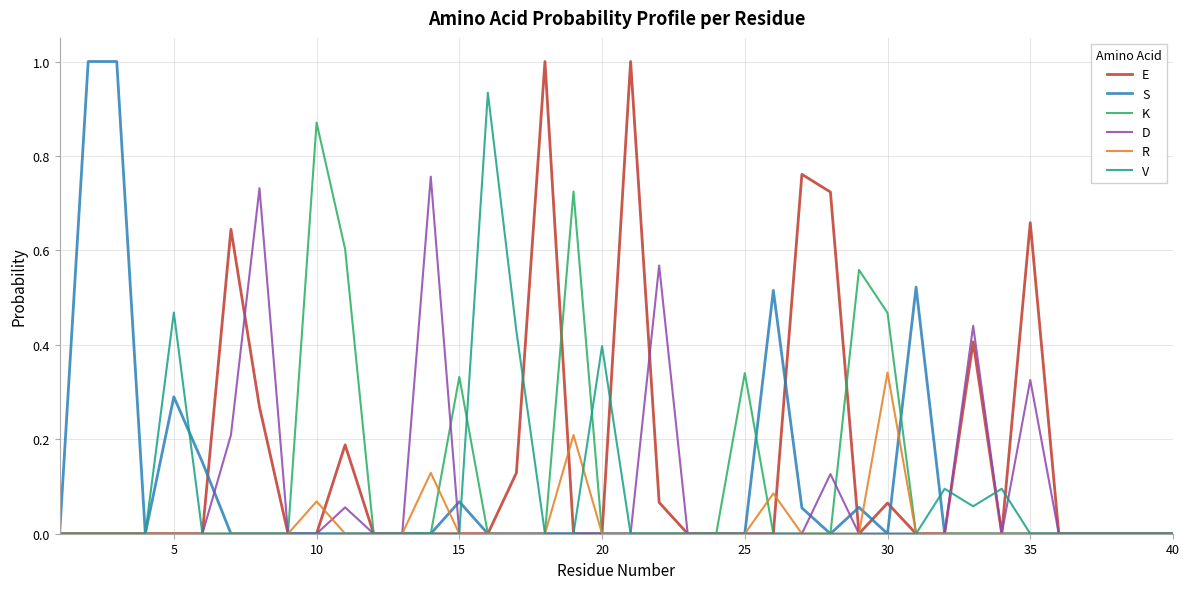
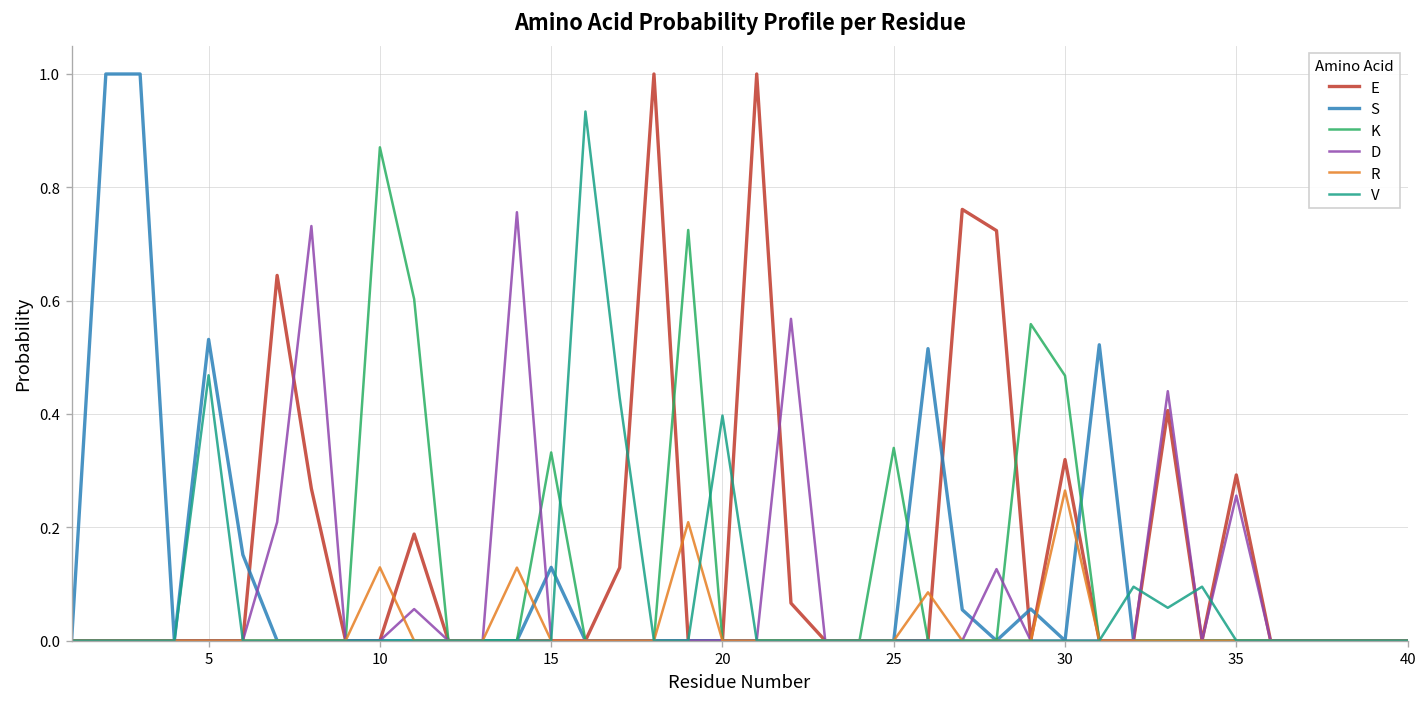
S, 5: 0.29 -> 0.53
R, 10: 0.07 -> 0.13
S, 15: 0.07 -> 0.13
E, 30: 0.06 -> 0.32
R, 30: 0.34 -> 0.26
E, 35: 0.66 -> 0.29
D, 35: 0.33 -> 0.26
